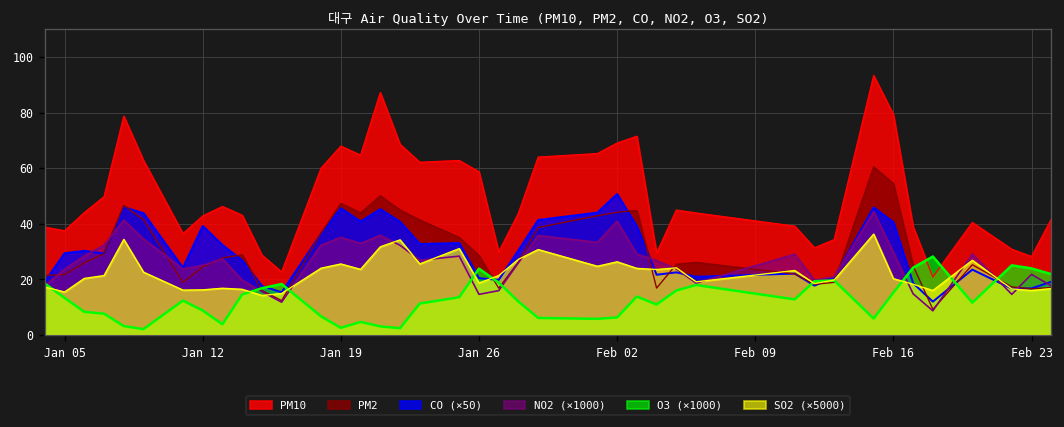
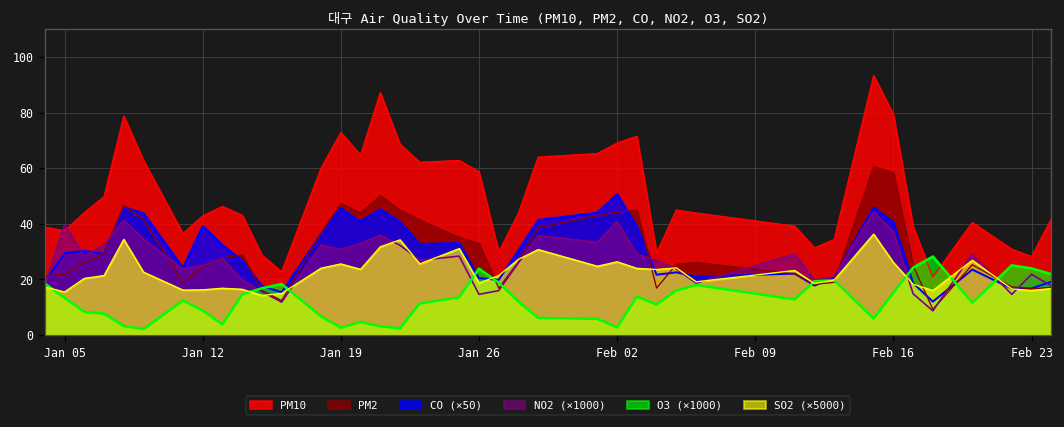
NO2 (×1000), Jan 05: 24 -> 40
PM10, Jan 19: 68 -> 73
NO2 (×1000), Jan 19: 35 -> 31
PM2, Jan 26: 29 -> 33
O3 (×1000), Feb 02: 6 -> 3
PM2, Feb 16: 54 -> 58
NO2 (×1000), Feb 16: 30 -> 37
SO2 (×5000), Feb 16: 20 -> 26
